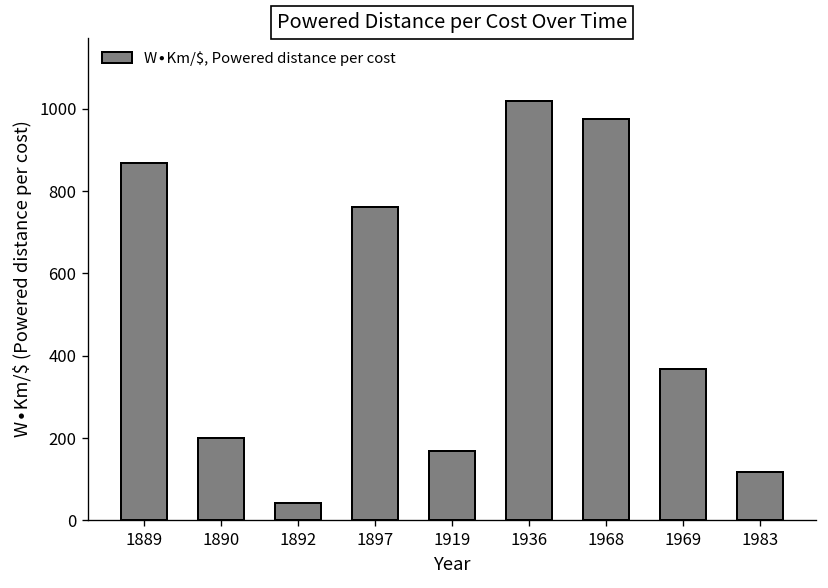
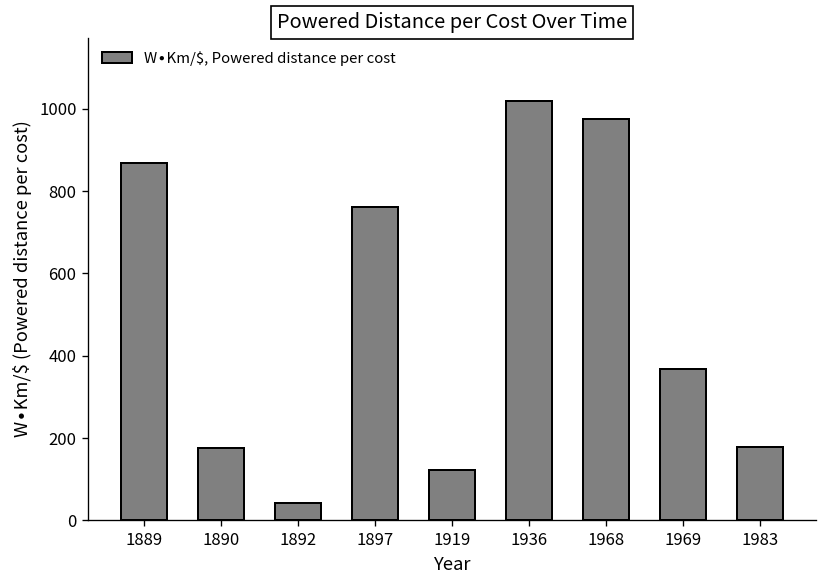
1890: 200 -> 180
1919: 170 -> 120
1983: 120 -> 180
